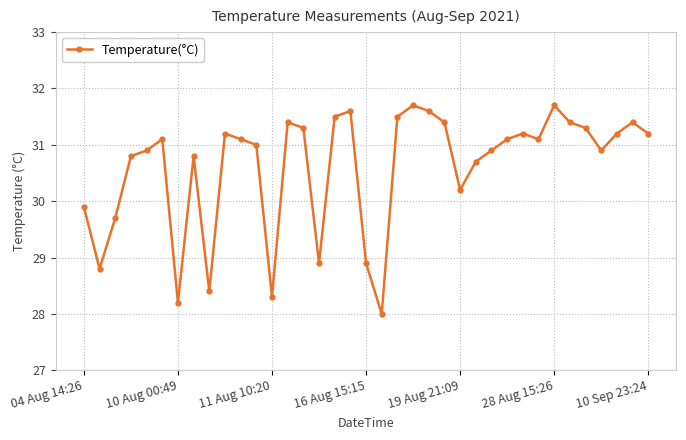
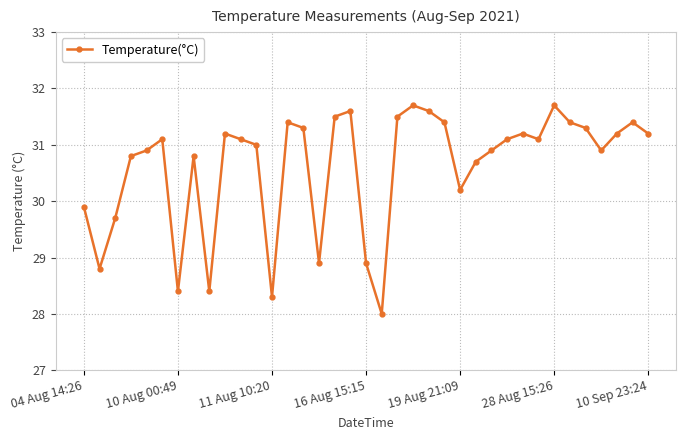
10 Aug 00:49: 28.2 -> 28.4
